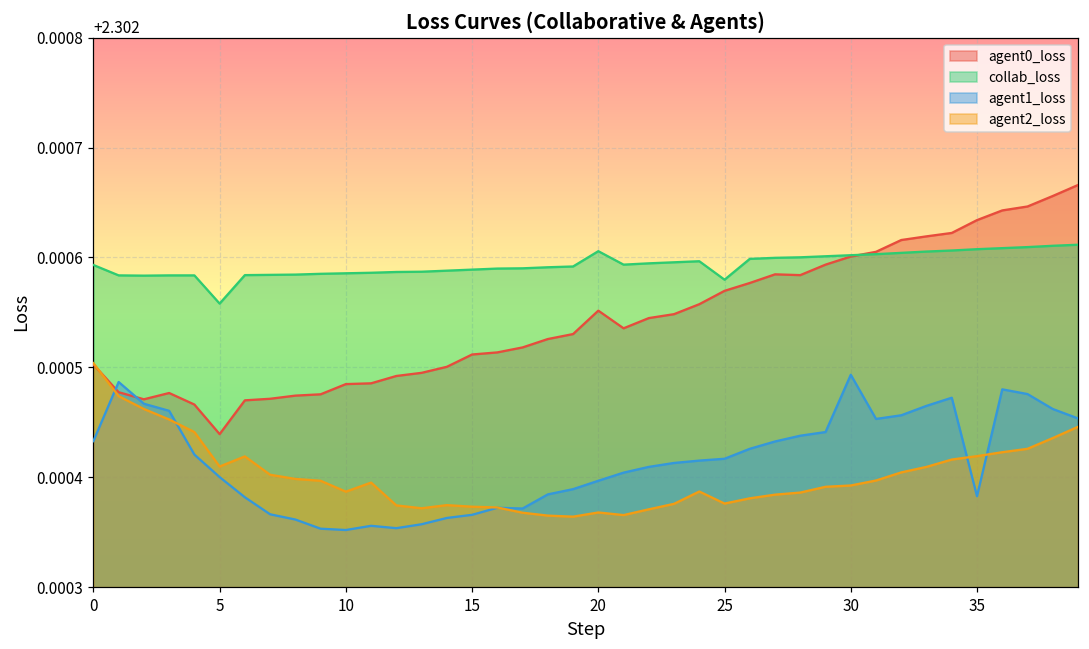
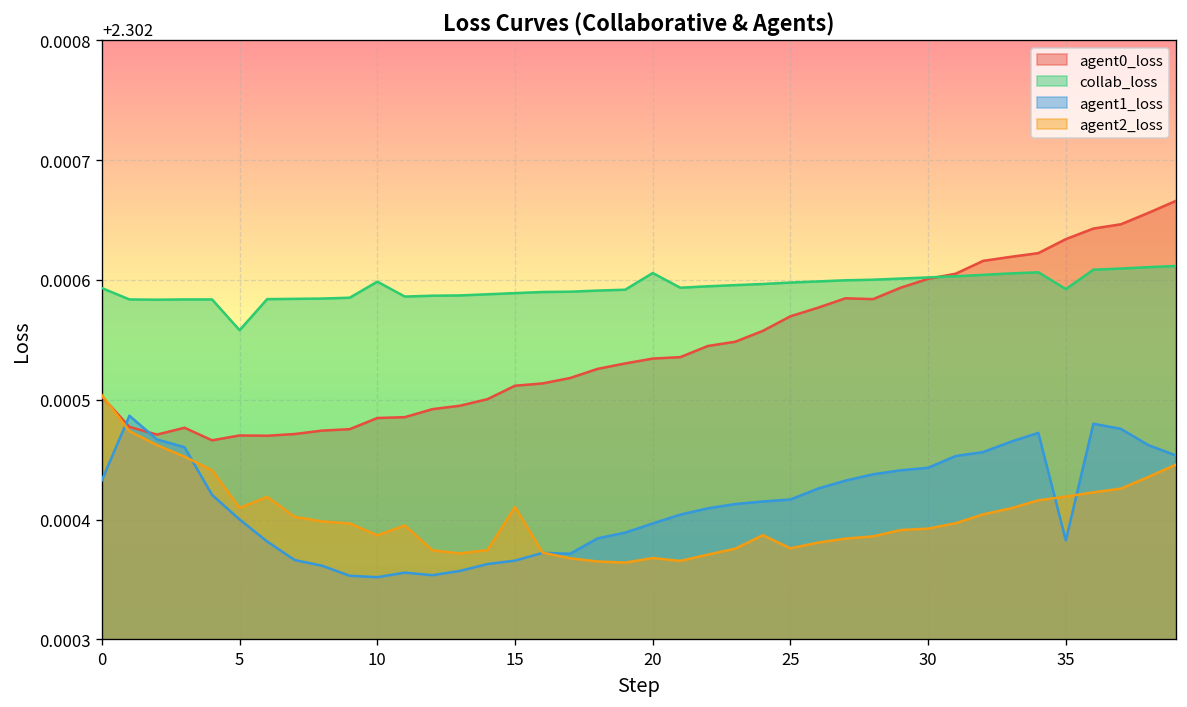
agent0_loss, 5: 2.30244 -> 2.30247
collab_loss, 10: 2.30259 -> 2.30260
agent2_loss, 15: 2.30237 -> 2.30241
agent0_loss, 20: 2.30255 -> 2.30253
collab_loss, 25: 2.30258 -> 2.30260
agent1_loss, 30: 2.30249 -> 2.30244
collab_loss, 35: 2.30261 -> 2.30259
